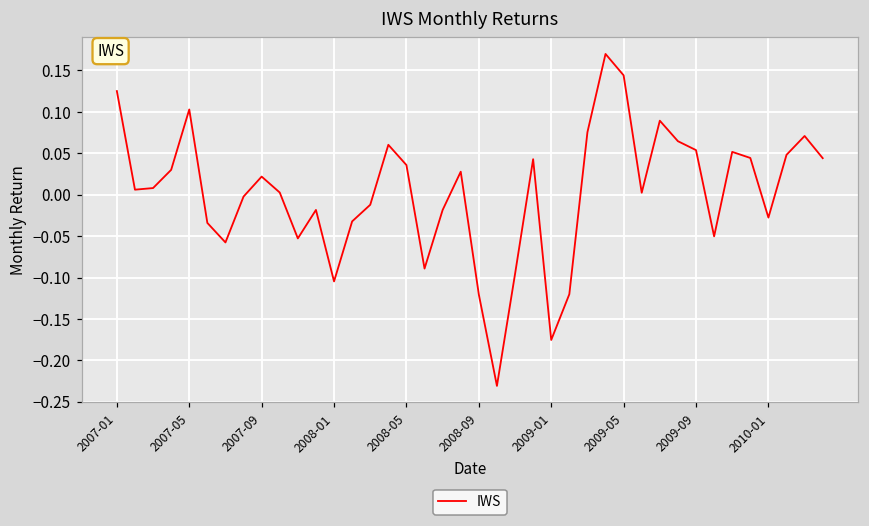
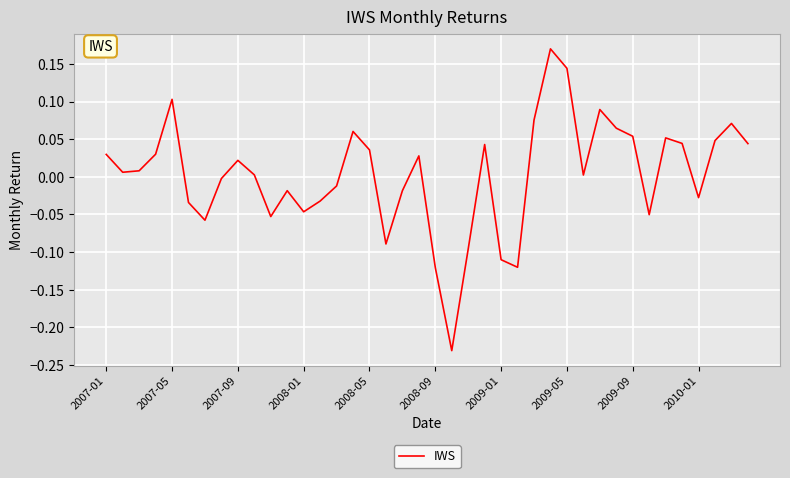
2007-01: 0.13 -> 0.03
2008-01: -0.10 -> -0.05
2009-01: -0.18 -> -0.11
